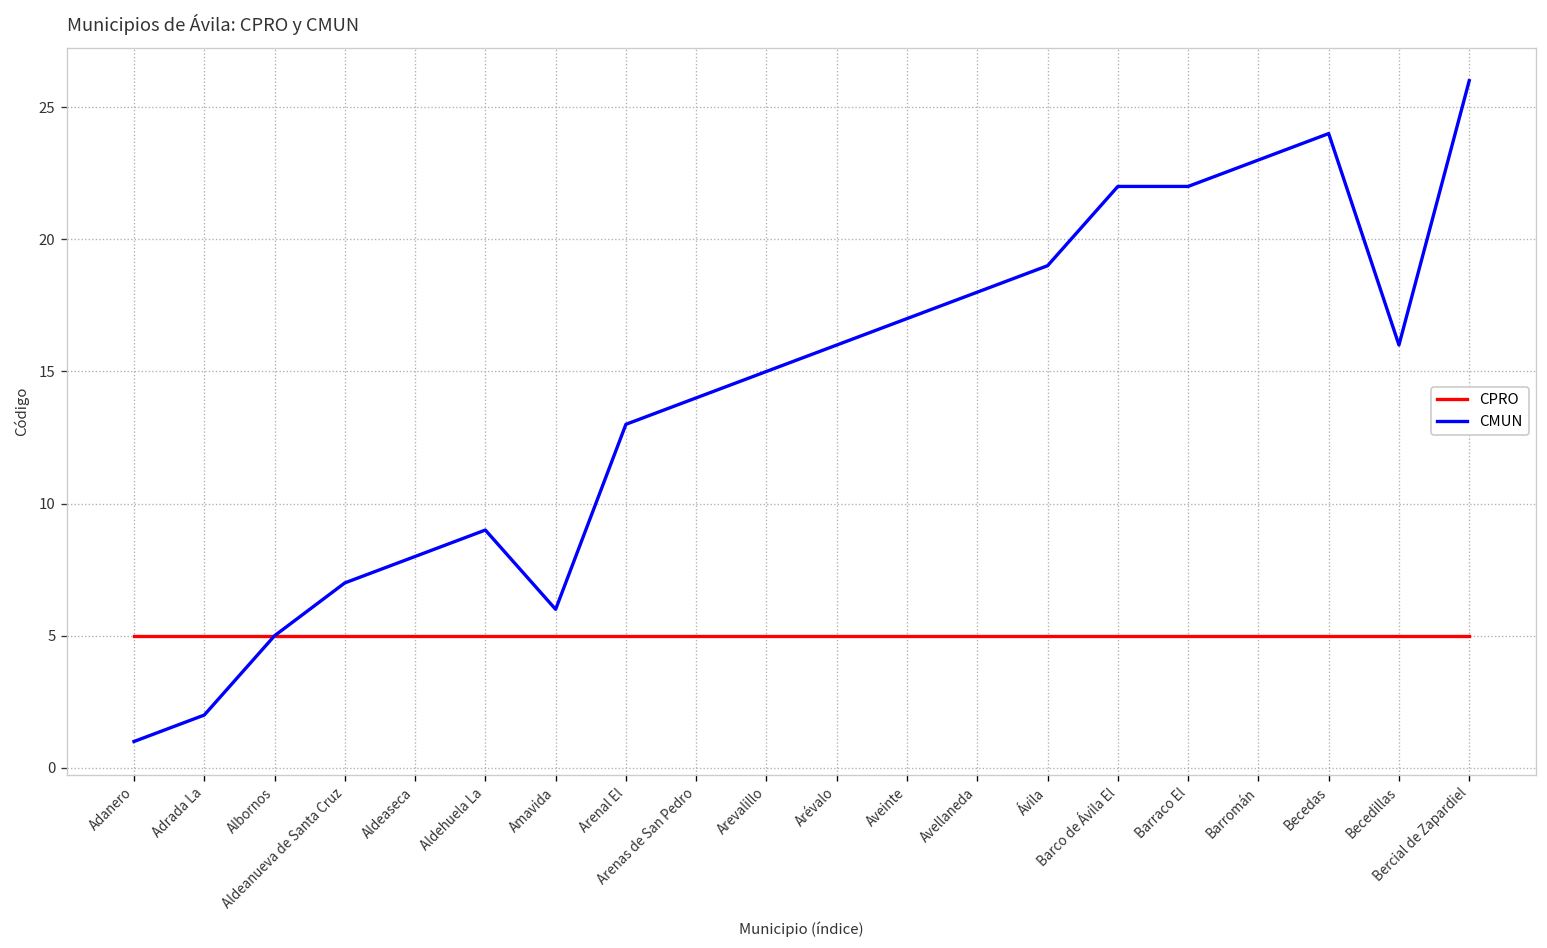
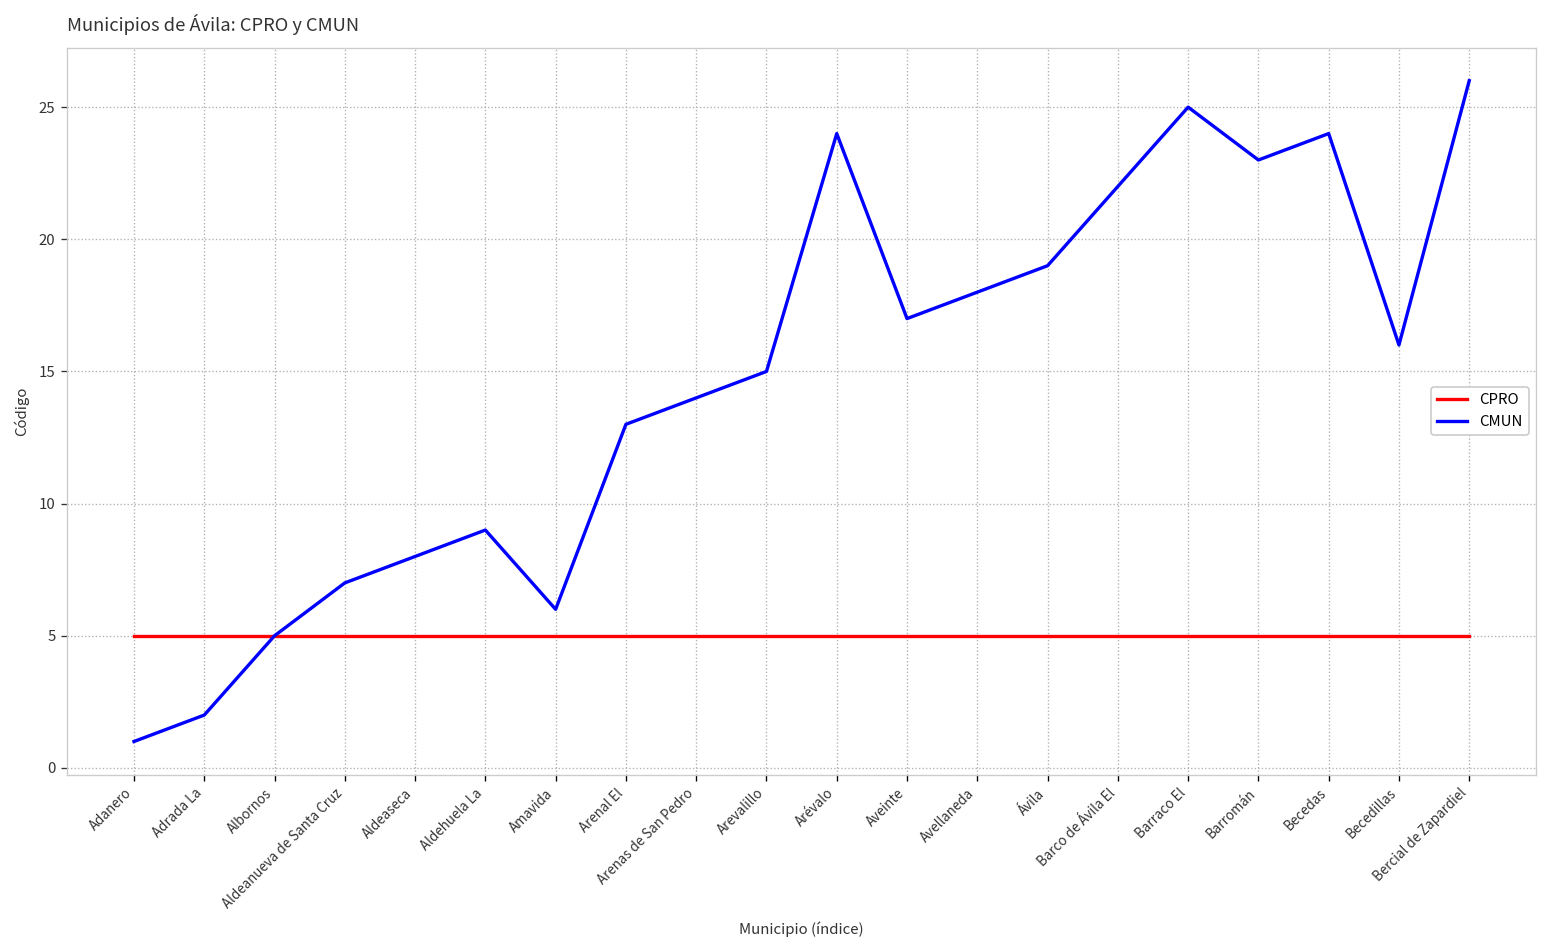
CMUN, Arévalo: 16 -> 24
CMUN, Barraco El: 22 -> 25
